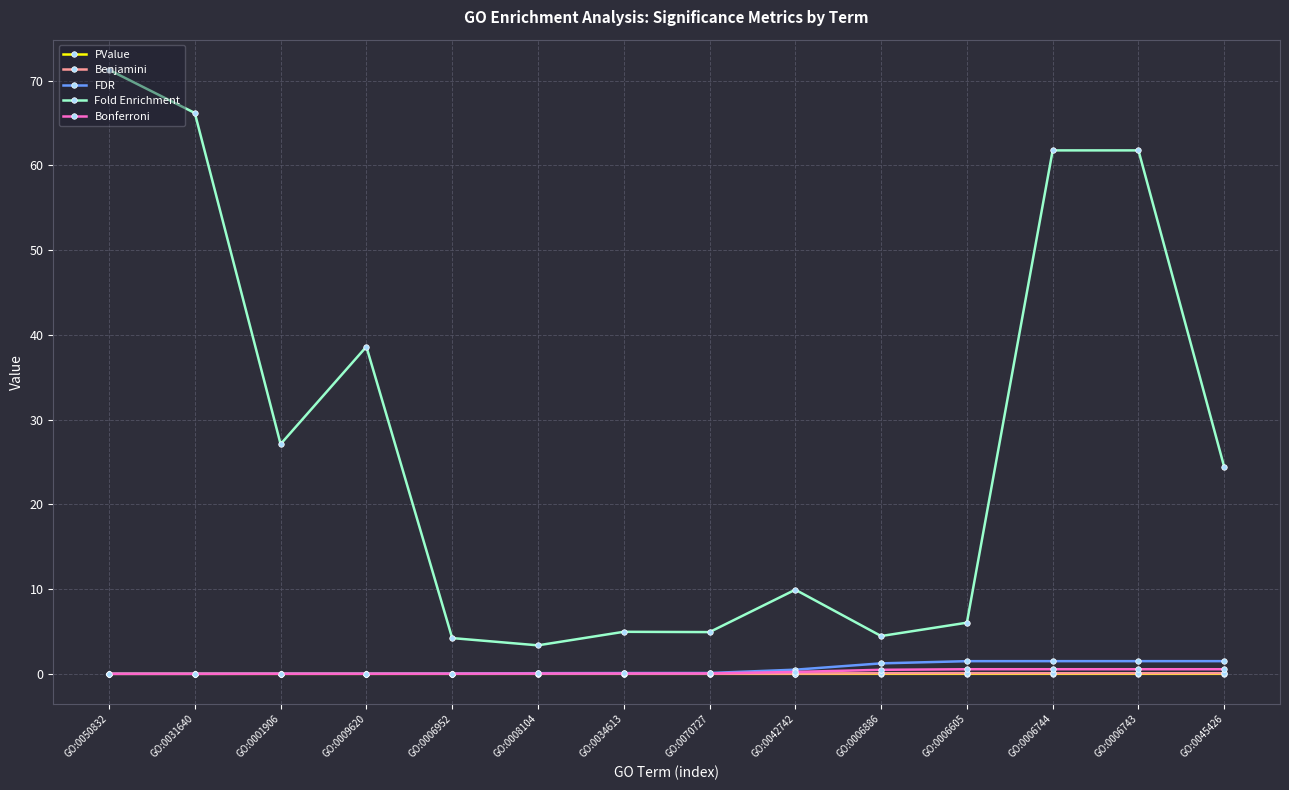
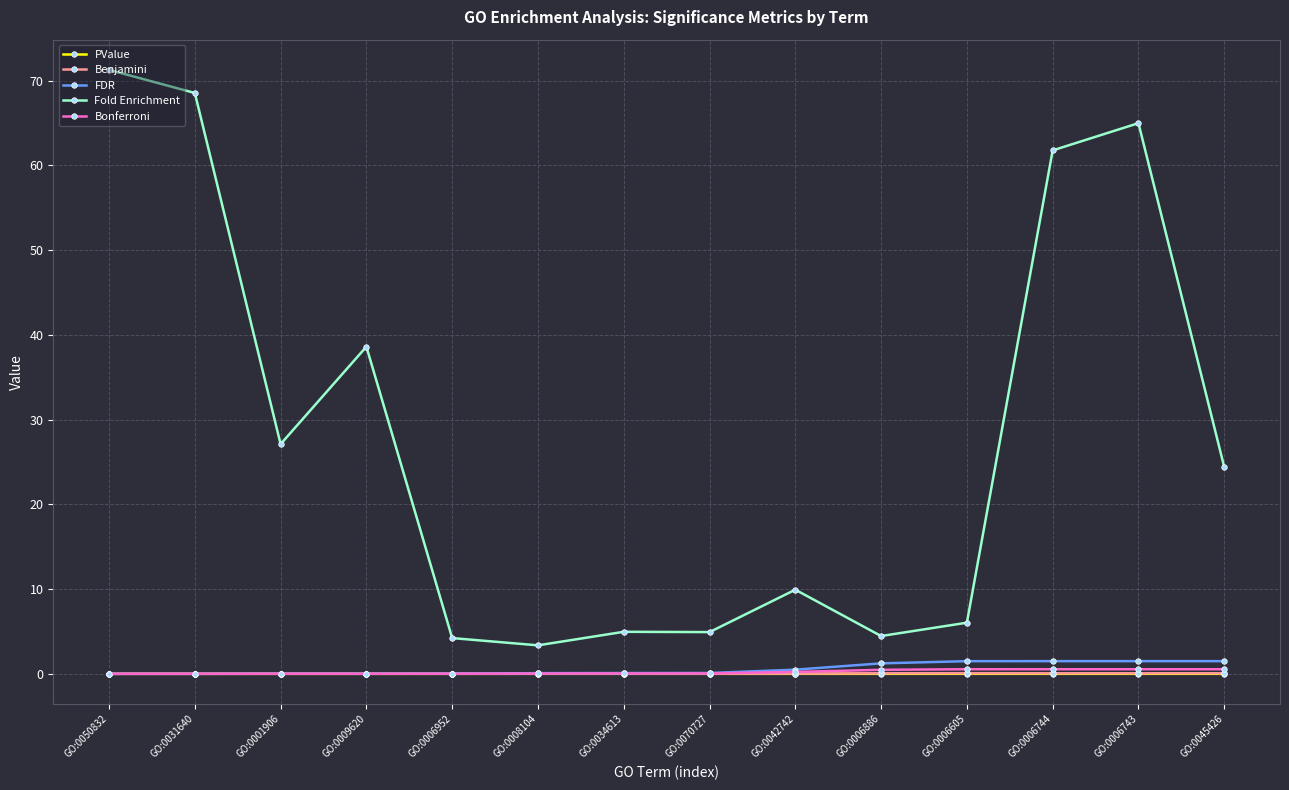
Fold Enrichment, GO:0031640: 66 -> 69
Fold Enrichment, GO:0006743: 62 -> 65
